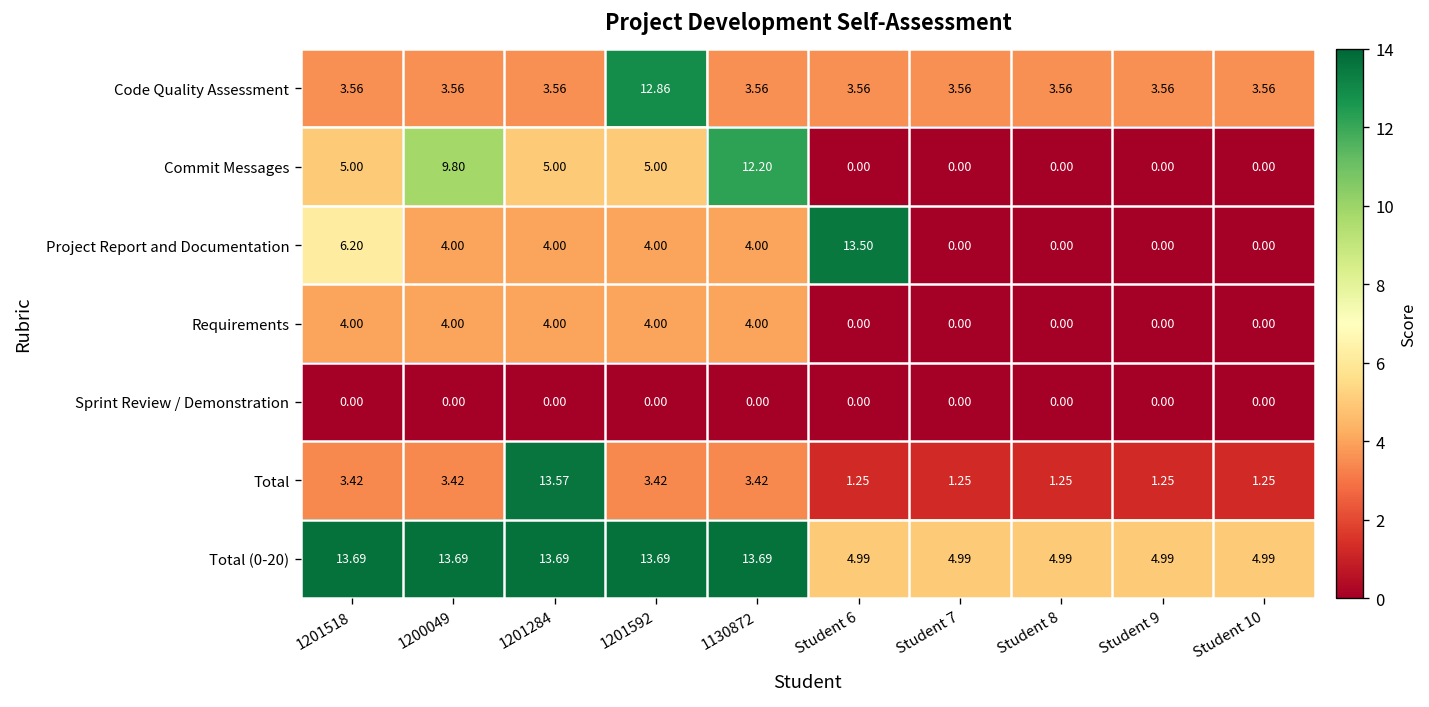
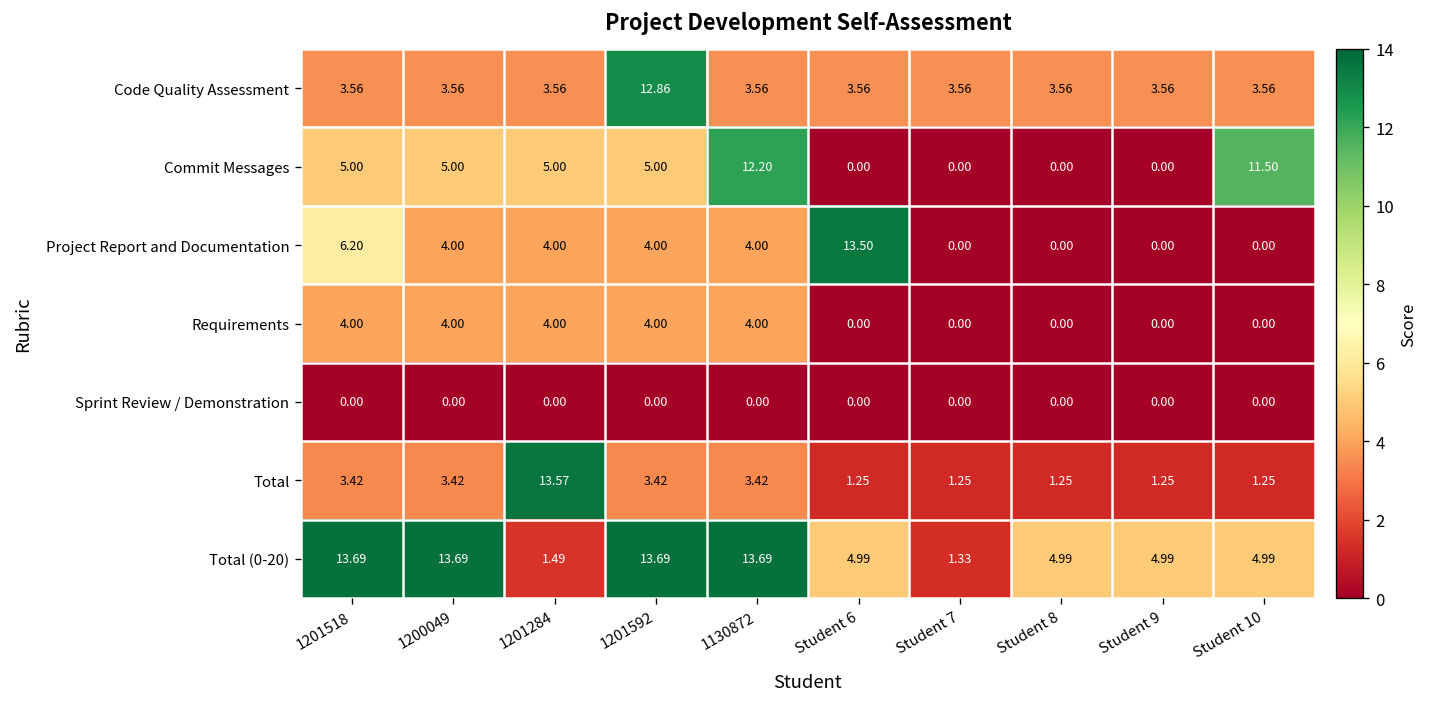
Commit Messages, 1200049: 9.80 -> 5.00
Commit Messages, Student 10: 0.00 -> 11.50
Total (0-20), 1201284: 13.69 -> 1.49
Total (0-20), Student 7: 4.99 -> 1.33
